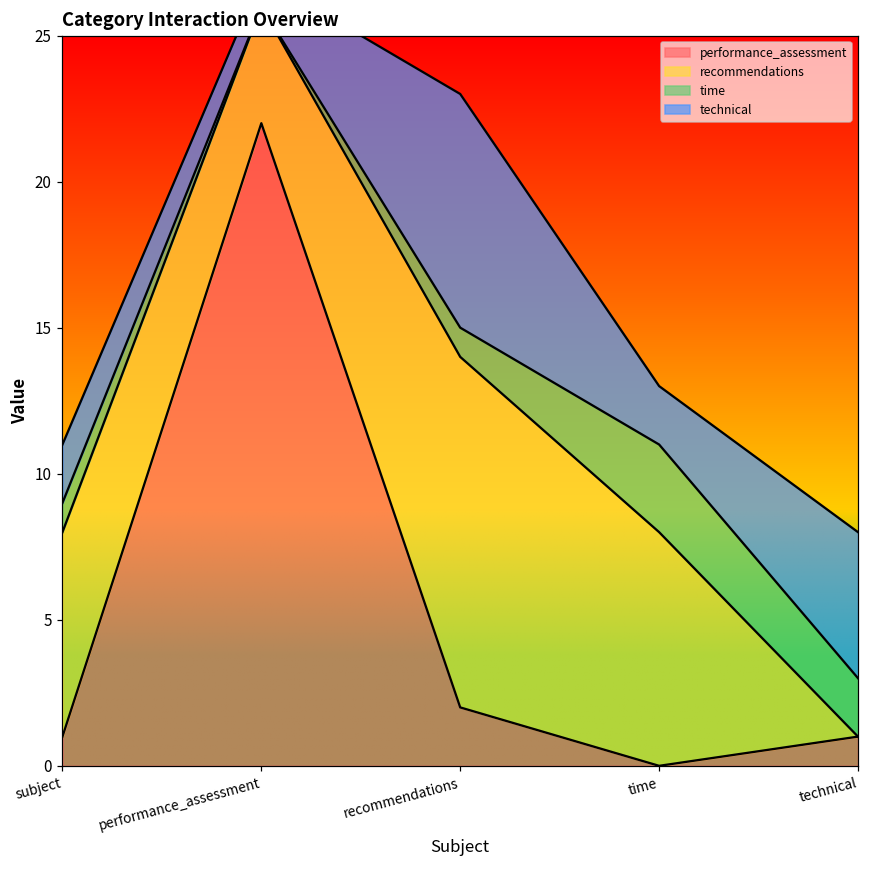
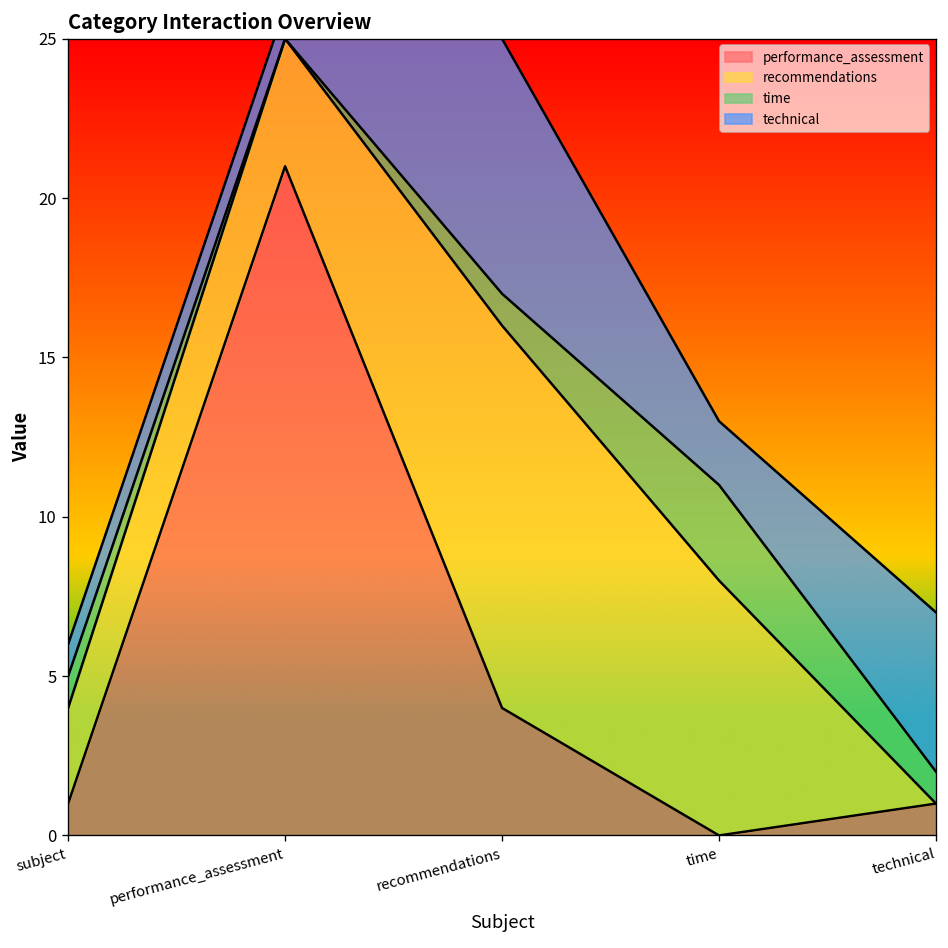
recommendations, subject: 7 -> 3
technical, subject: 2 -> 1
performance_assessment, performance_assessment: 22 -> 21
performance_assessment, recommendations: 2 -> 4
time, technical: 2 -> 1
